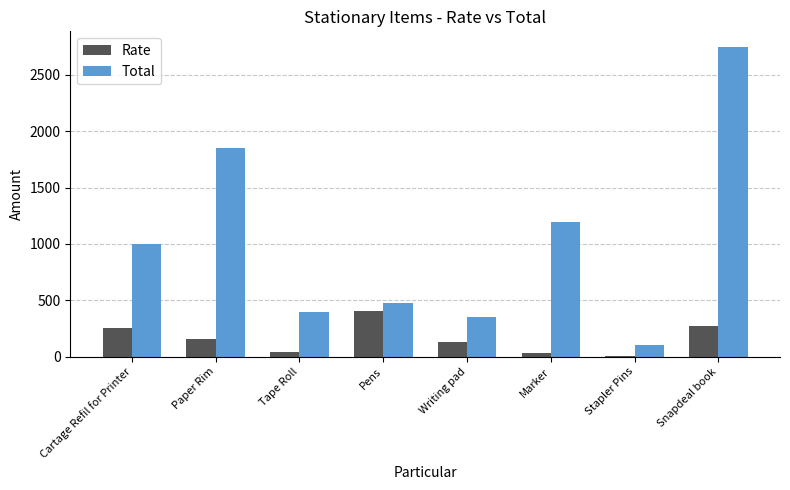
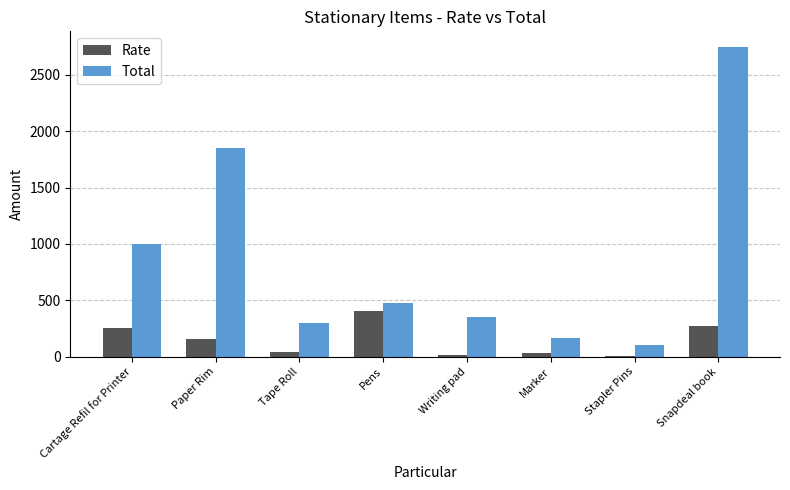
Total, Tape Roll: 400 -> 300
Rate, Writing pad: 130 -> 10
Total, Marker: 1190 -> 170
